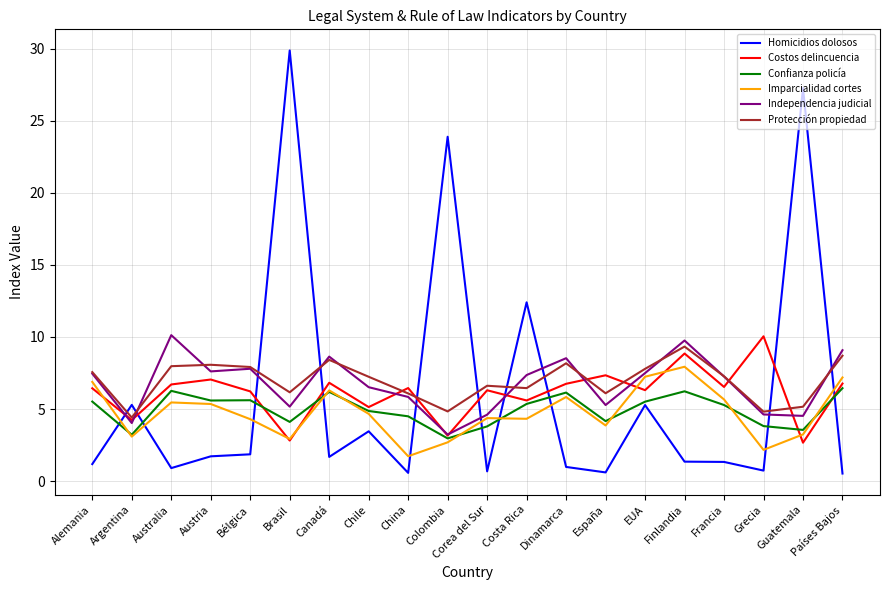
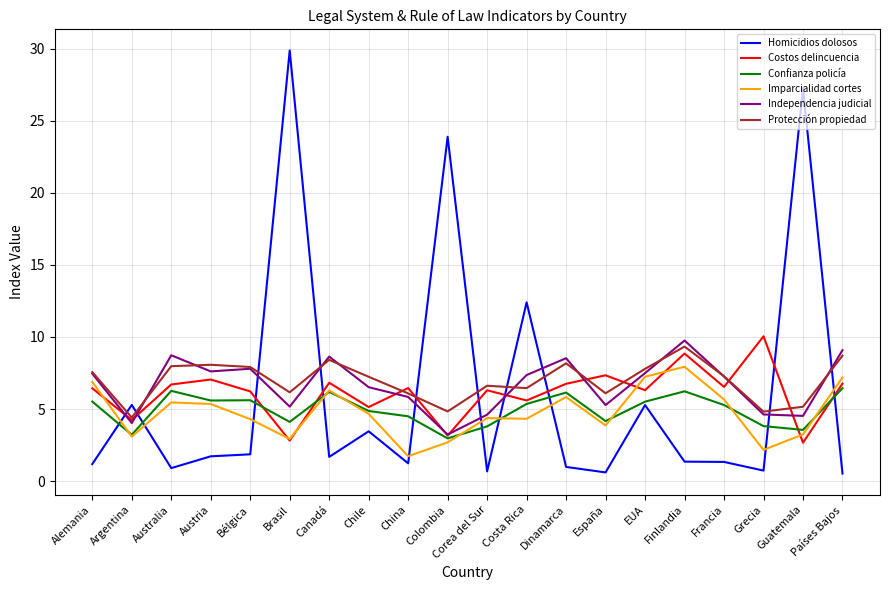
Independencia judicial, Australia: 10.1 -> 8.7
Homicidios dolosos, China: 0.6 -> 1.2
